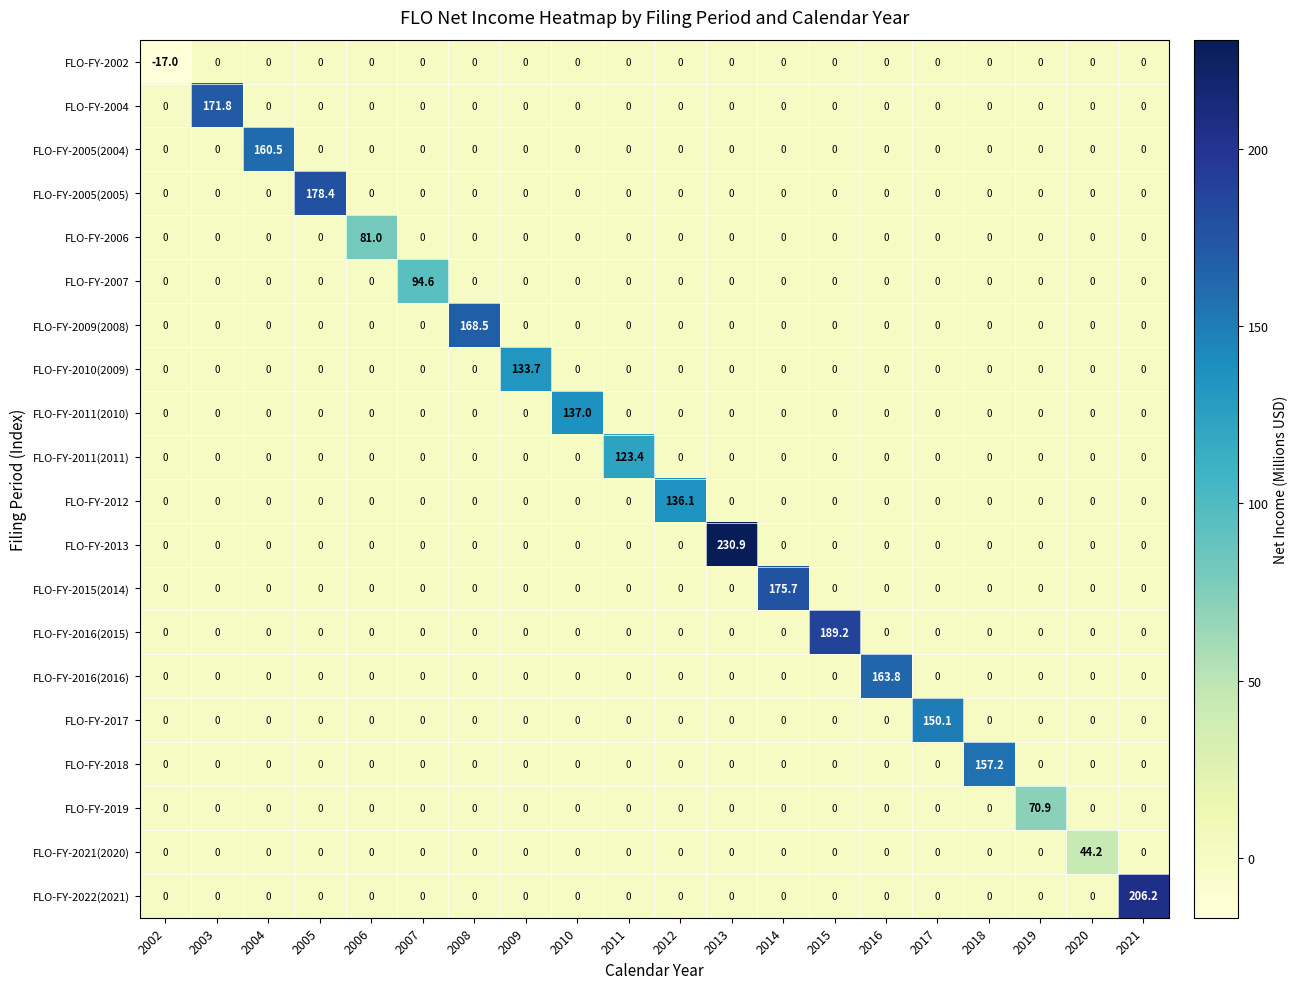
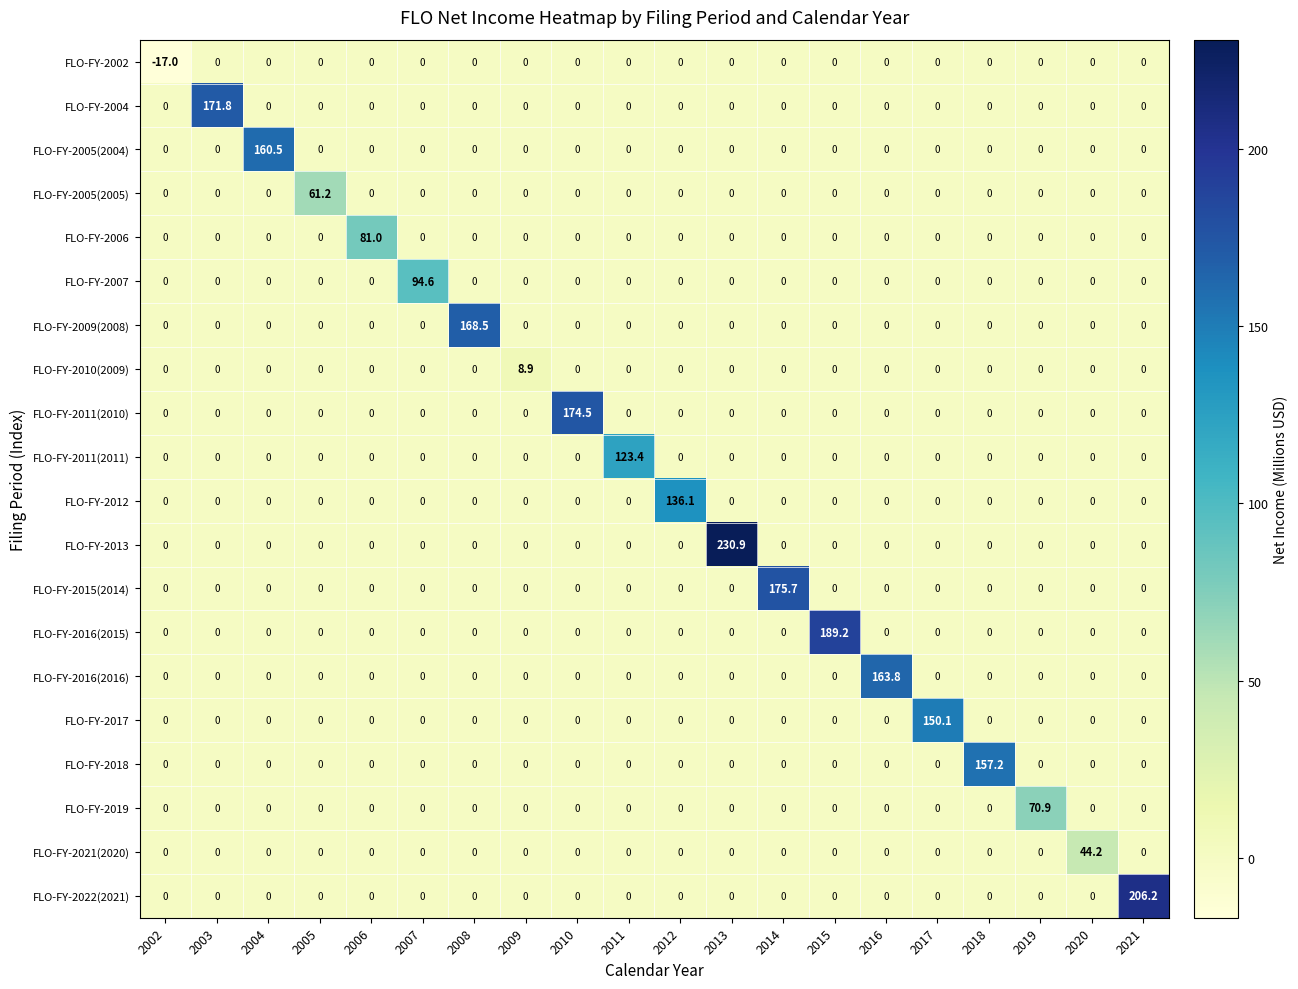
FLO-FY-2005(2005), 2005: 178.4 -> 61.2
FLO-FY-2010(2009), 2009: 133.7 -> 8.9
FLO-FY-2011(2010), 2010: 137.0 -> 174.5
